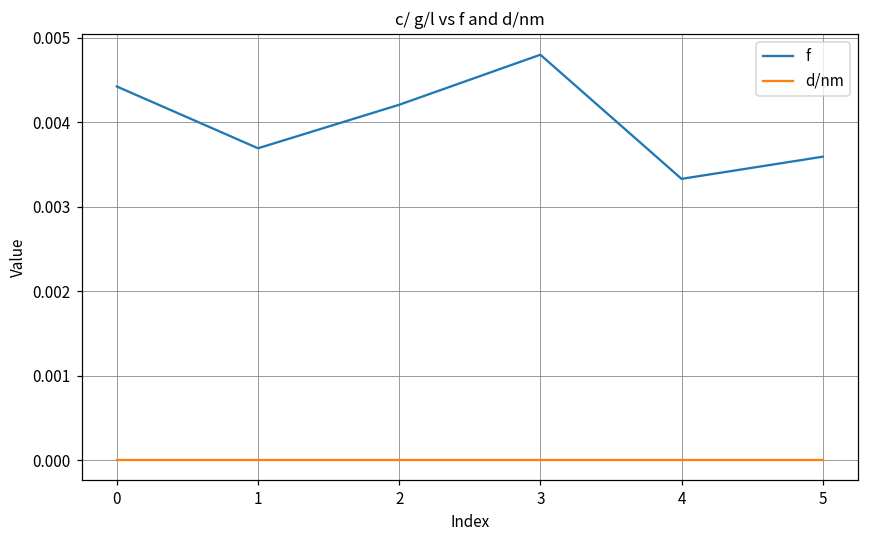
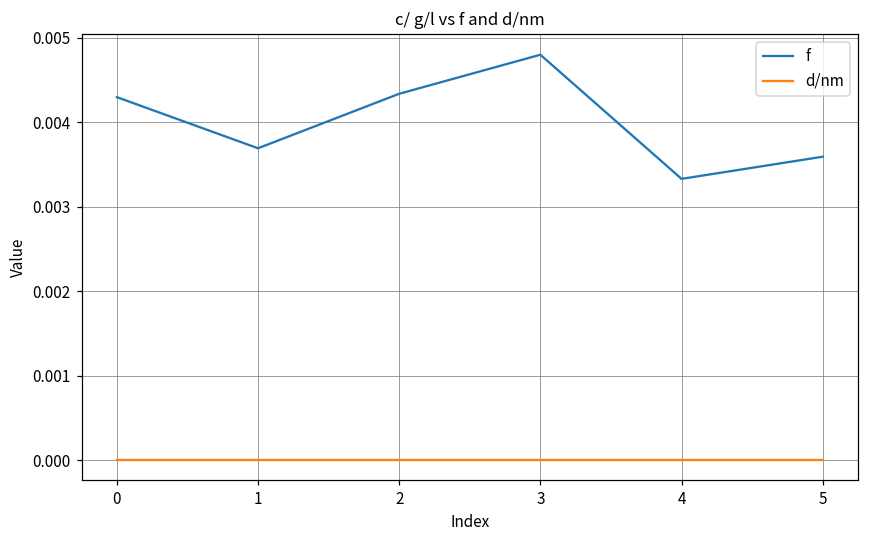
f, 0: 0.0044 -> 0.0043
f, 2: 0.0042 -> 0.0043
